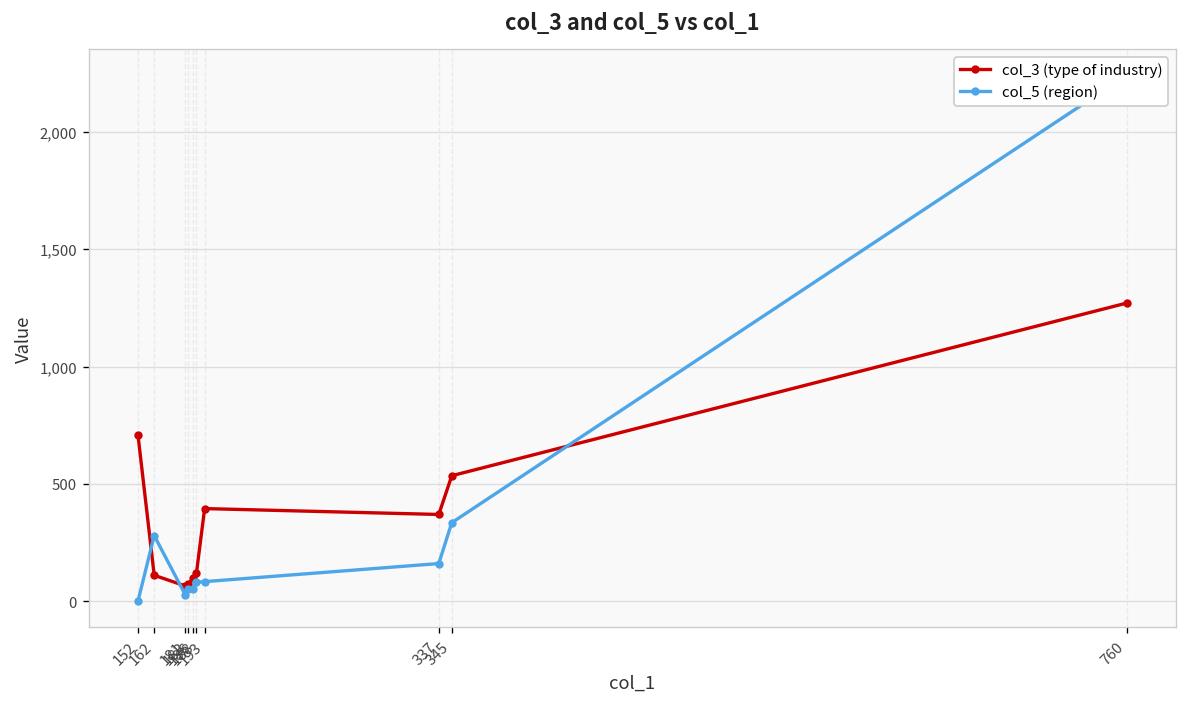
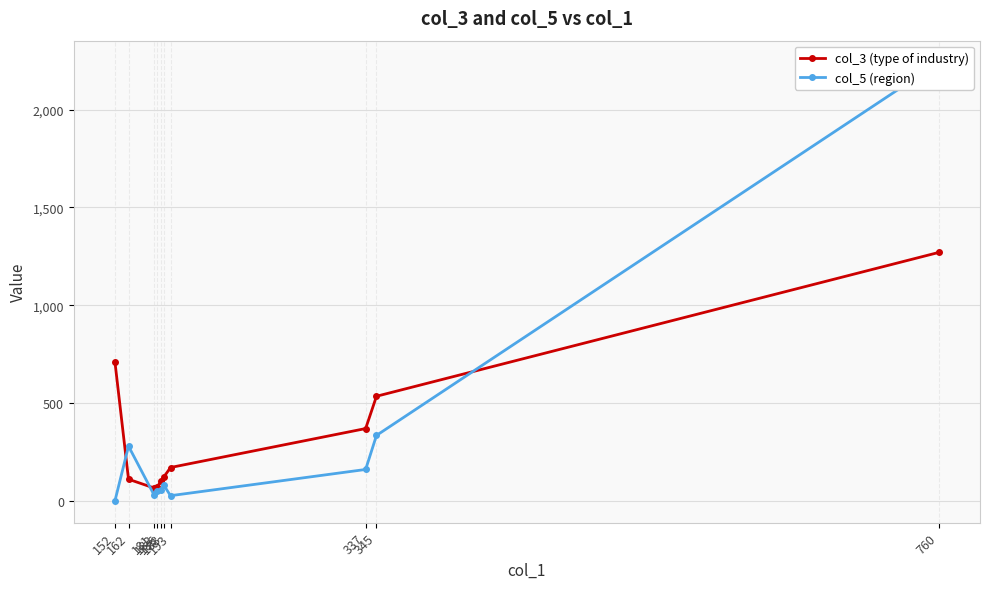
col_3 (type of industry), 193: 400 -> 170
col_5 (region), 193: 80 -> 30
